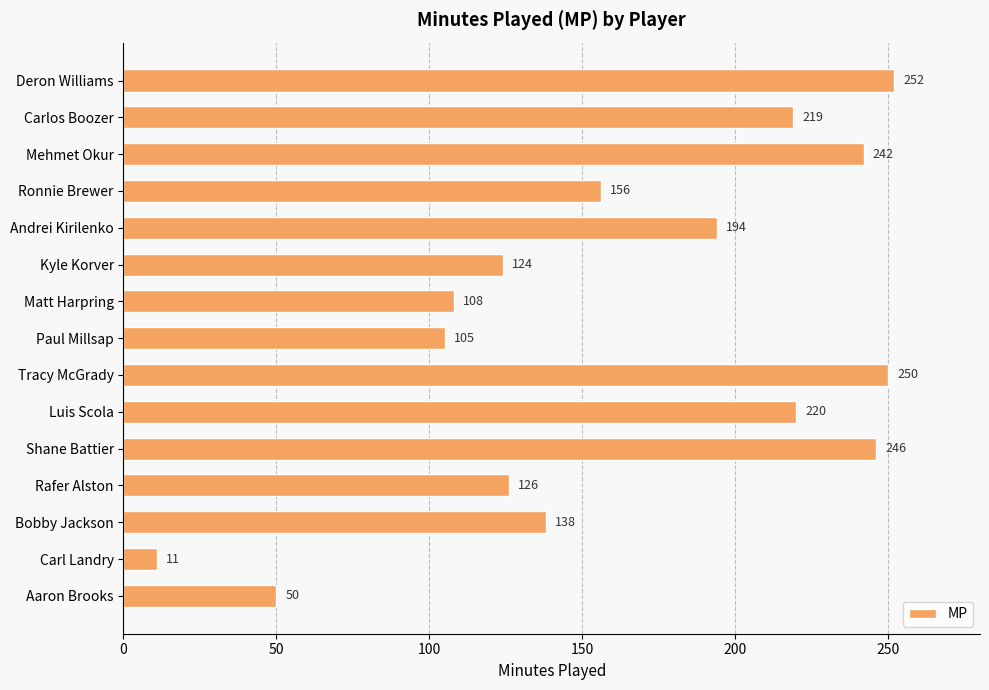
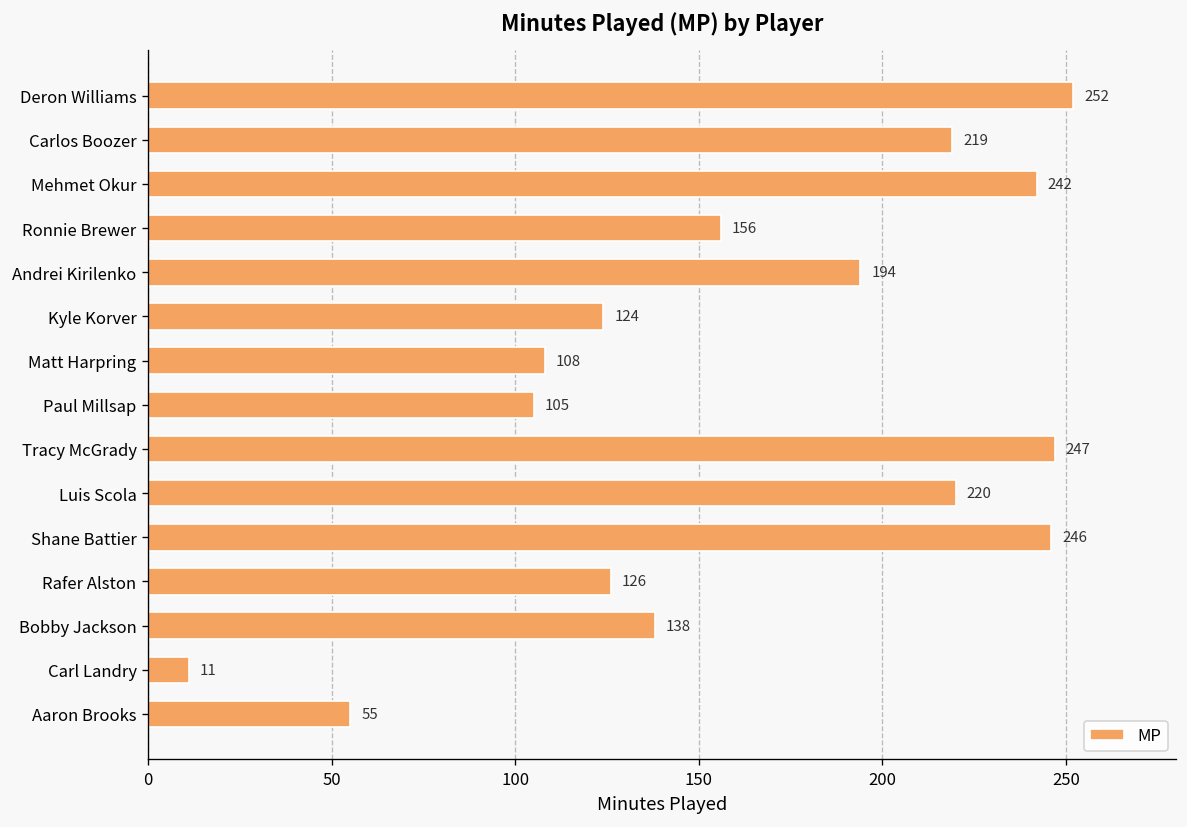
Tracy McGrady: 250 -> 247
Aaron Brooks: 50 -> 55
